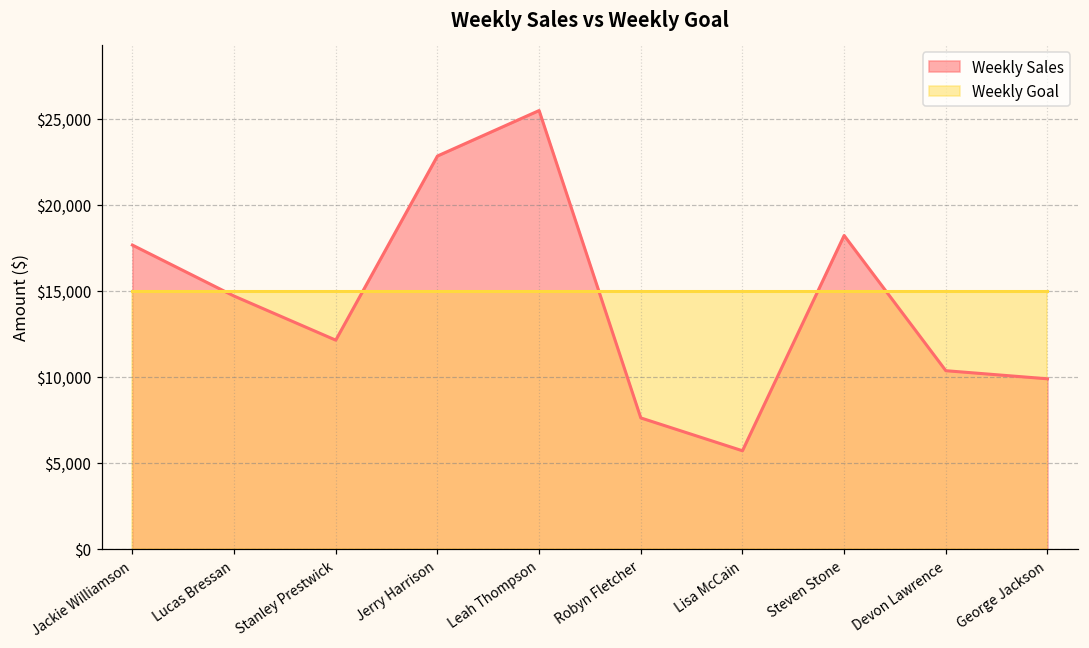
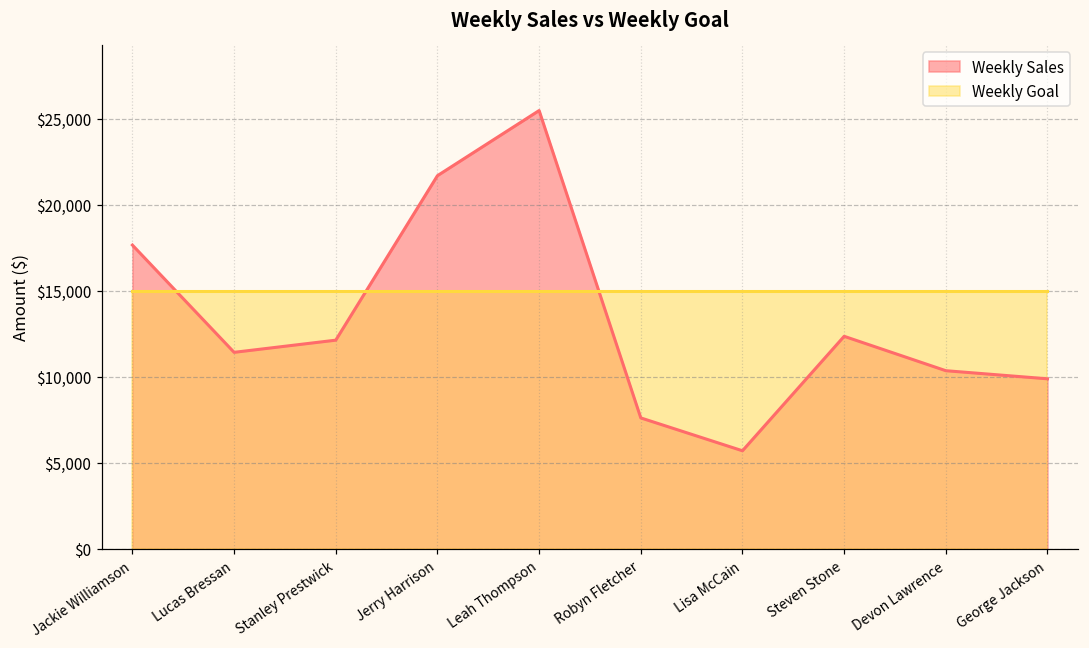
Weekly Sales, Lucas Bressan: $14,700 -> $11,400
Weekly Sales, Jerry Harrison: $22,800 -> $21,700
Weekly Sales, Steven Stone: $18,200 -> $12,300
